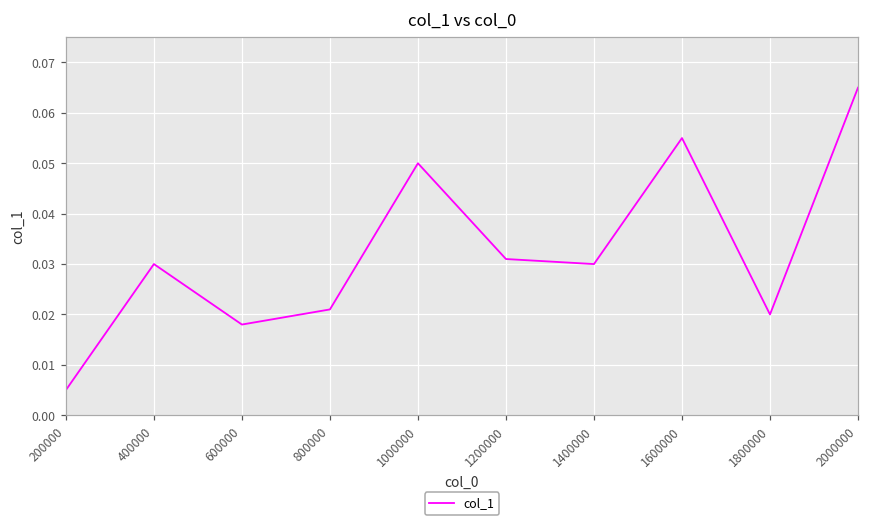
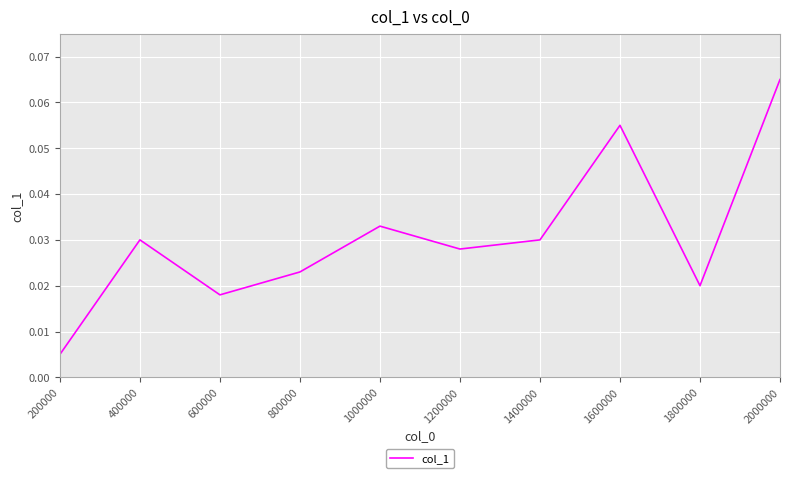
800000: 0.021 -> 0.023
1000000: 0.050 -> 0.033
1200000: 0.031 -> 0.028
